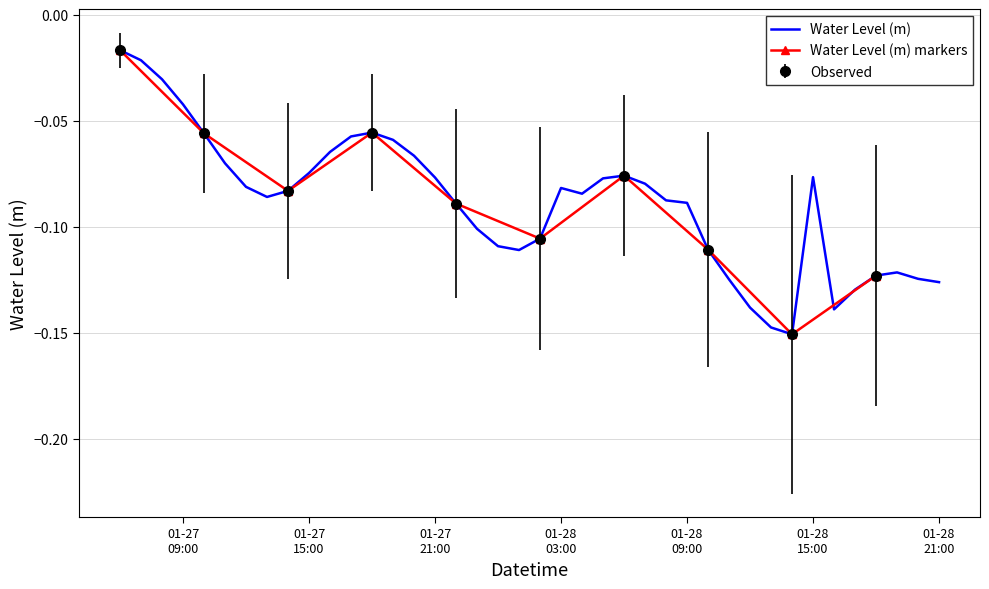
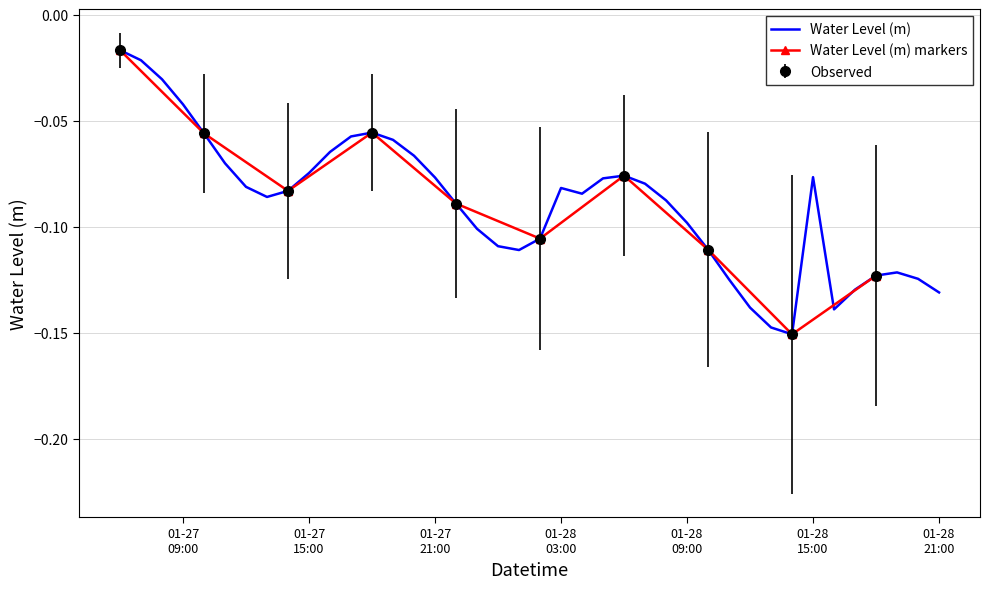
Water Level (m), 01-28 09:00: -0.089 -> -0.098
Water Level (m), 01-28 21:00: -0.126 -> -0.131
